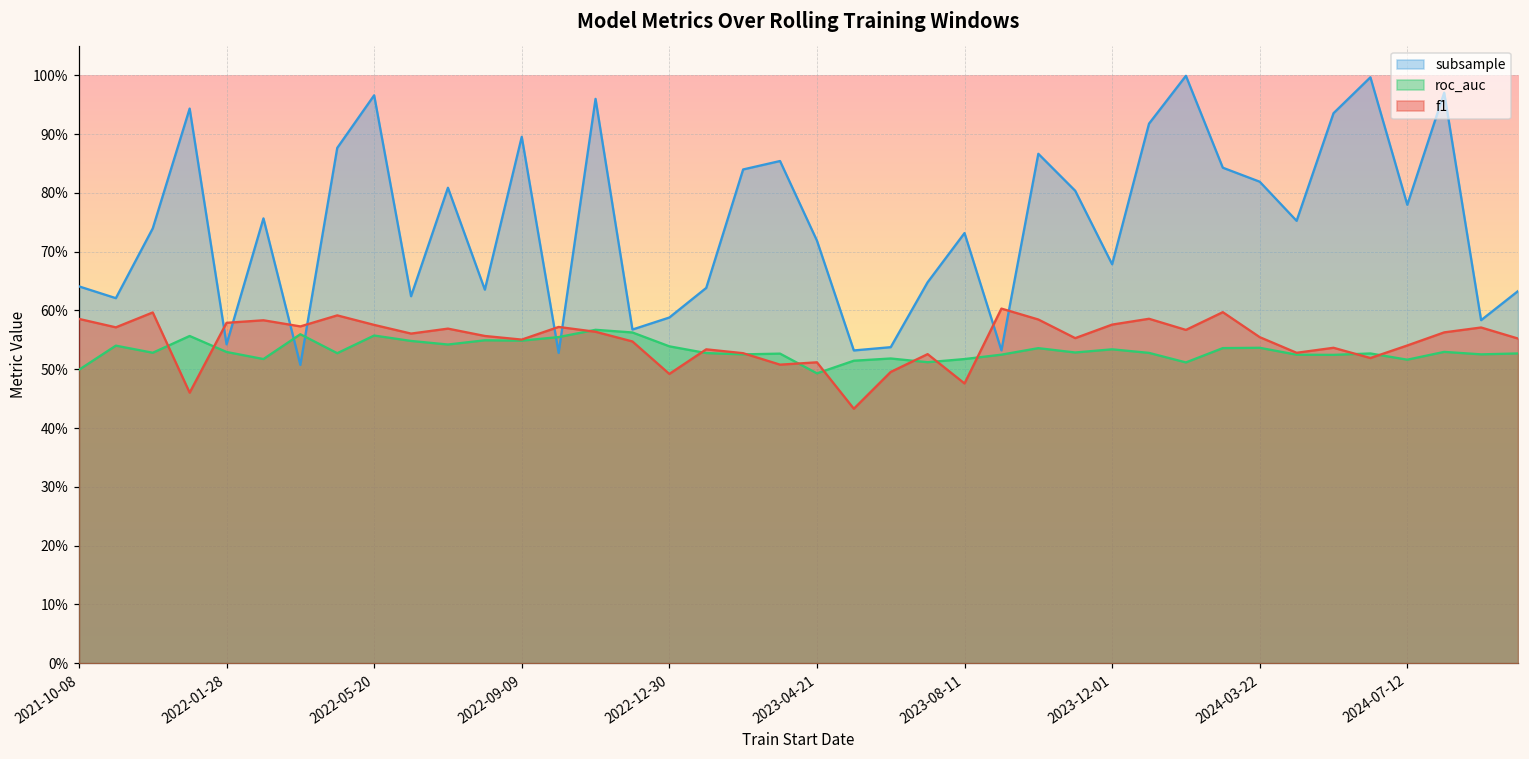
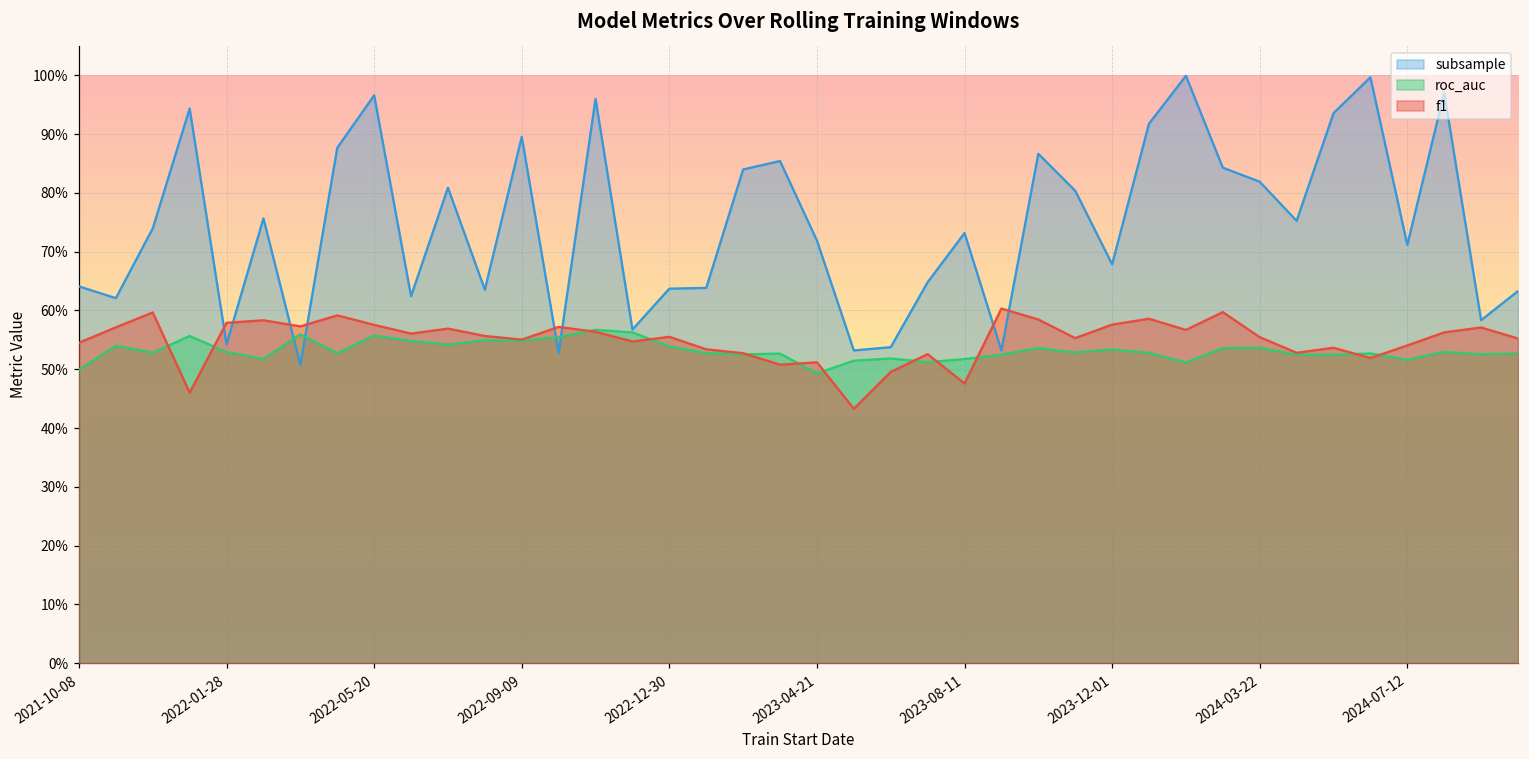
f1, 2021-10-08: 59% -> 55%
subsample, 2022-12-30: 59% -> 64%
f1, 2022-12-30: 49% -> 56%
subsample, 2024-07-12: 78% -> 71%
